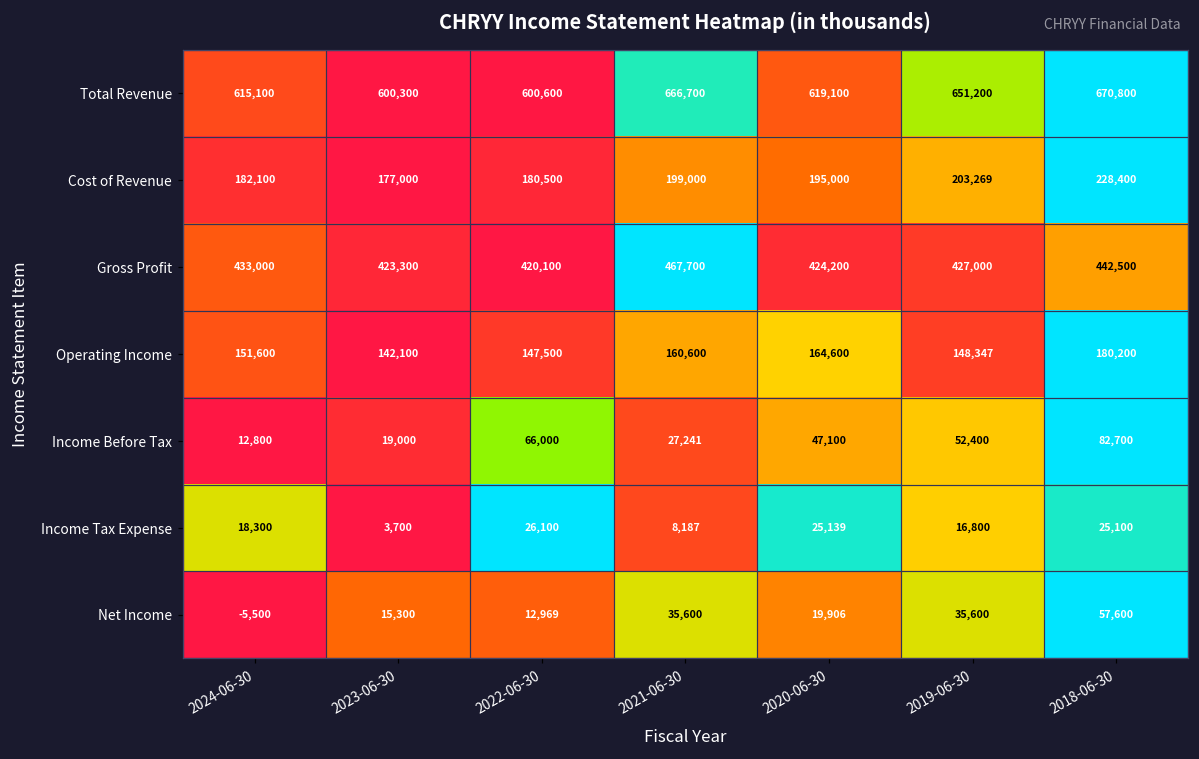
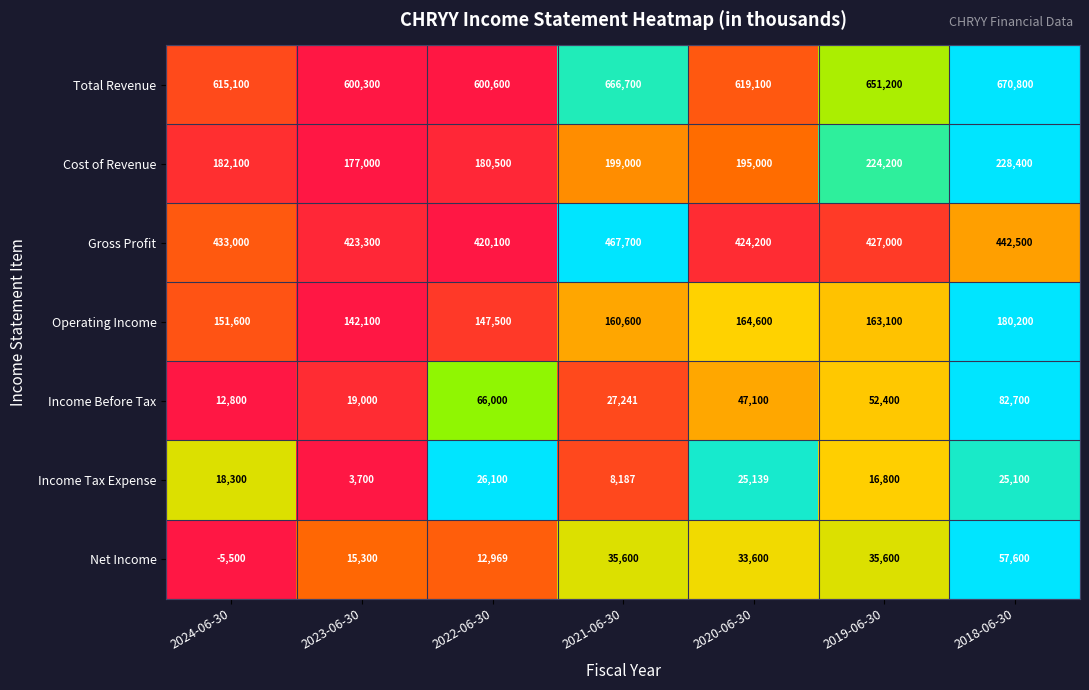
Cost of Revenue, 2019-06-30: 203,269 -> 224,200
Operating Income, 2019-06-30: 148,347 -> 163,100
Net Income, 2020-06-30: 19,906 -> 33,600
